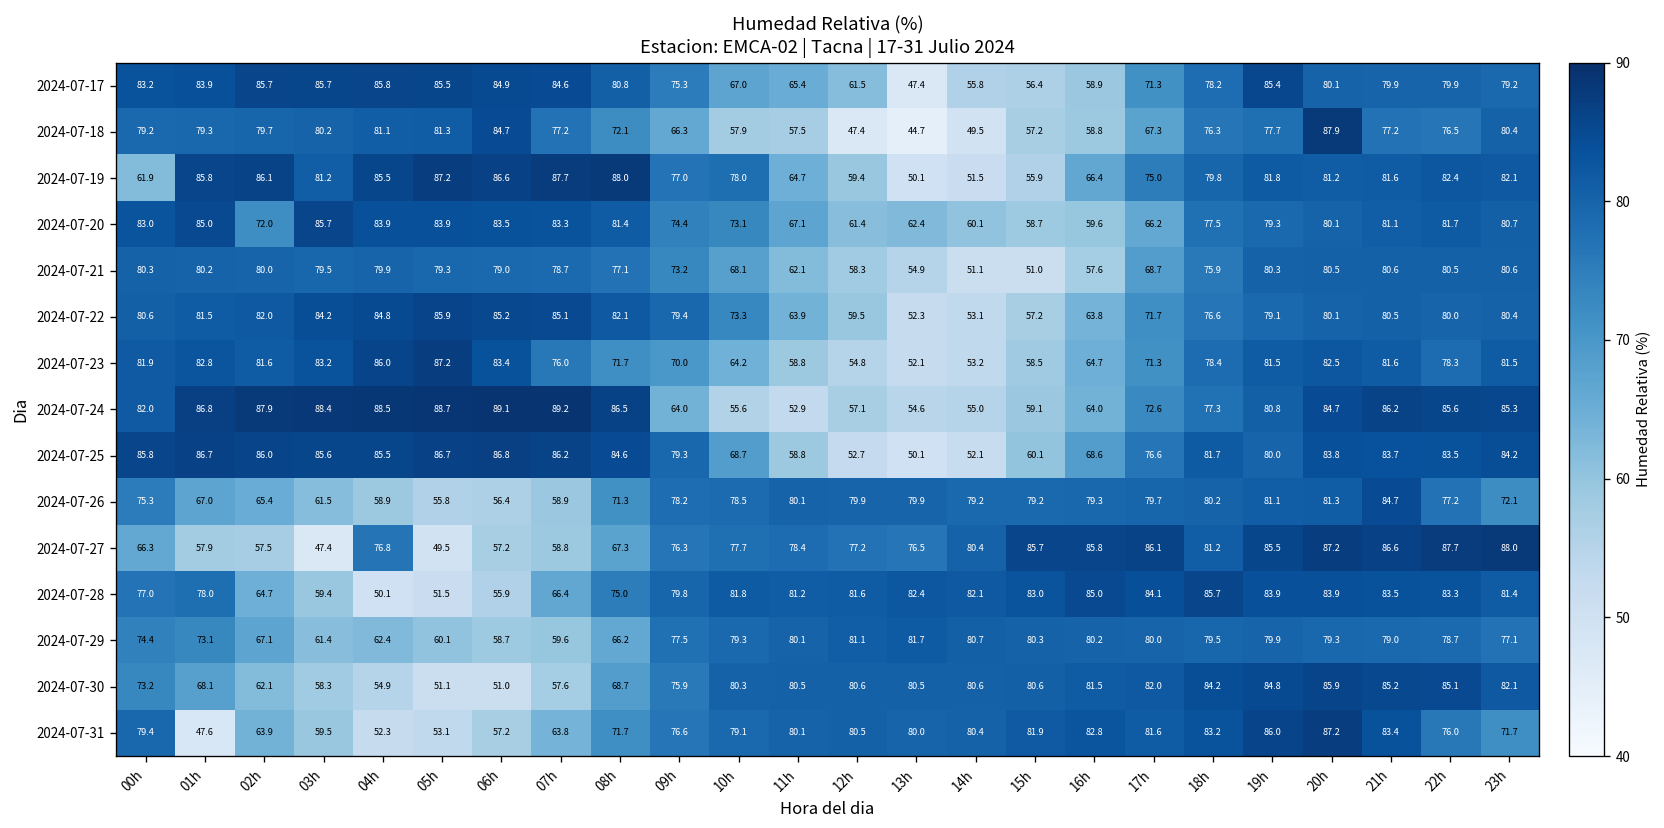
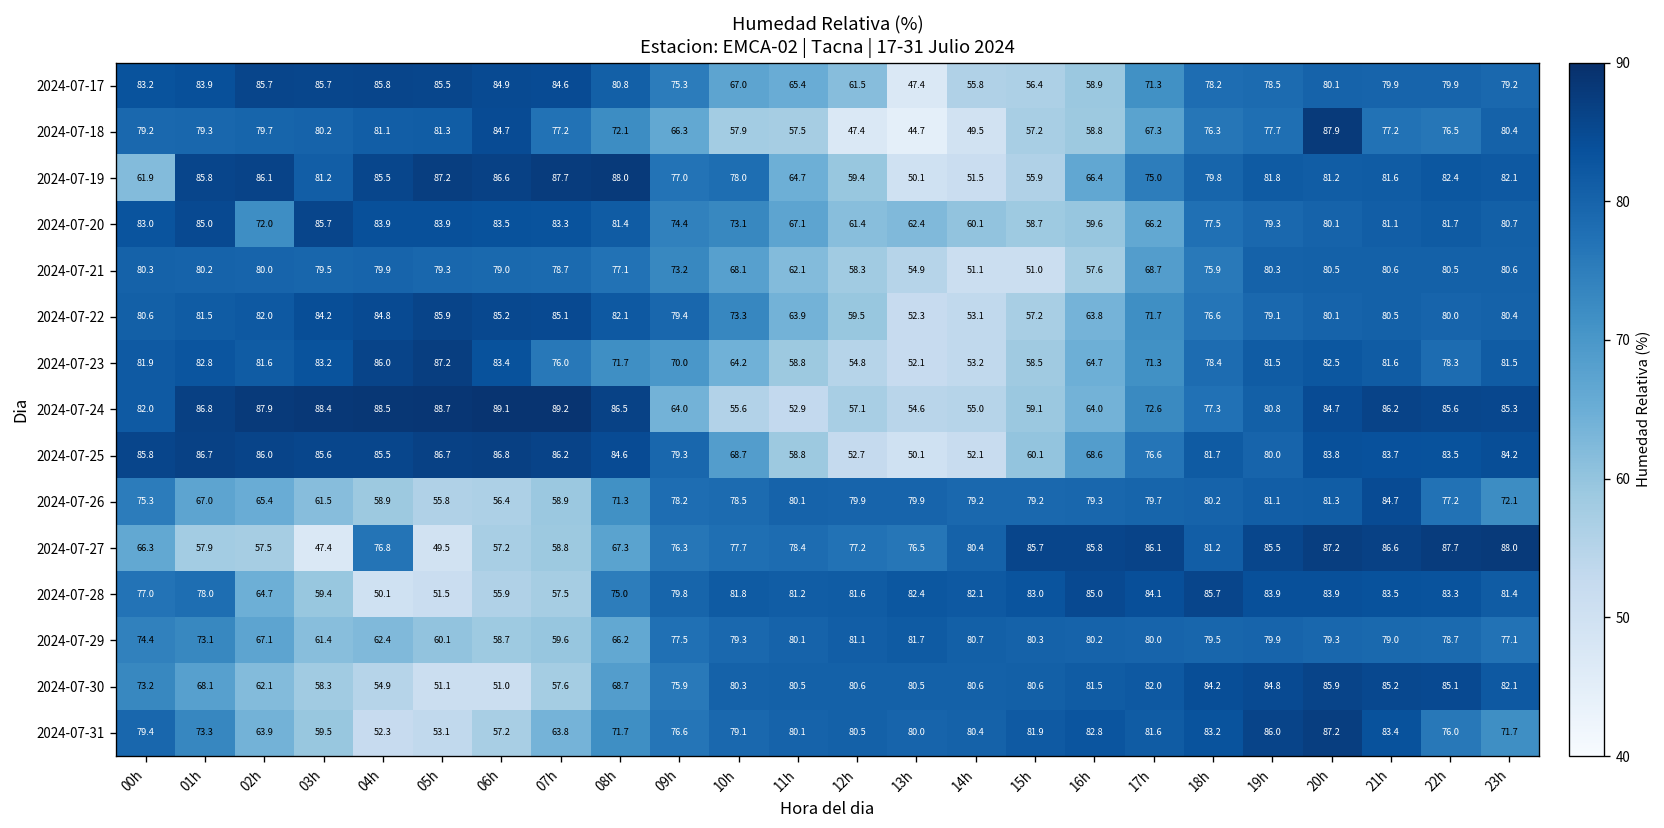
2024-07-17, 19h: 85.4 -> 78.5
2024-07-28, 07h: 66.4 -> 57.5
2024-07-31, 01h: 47.6 -> 73.3
